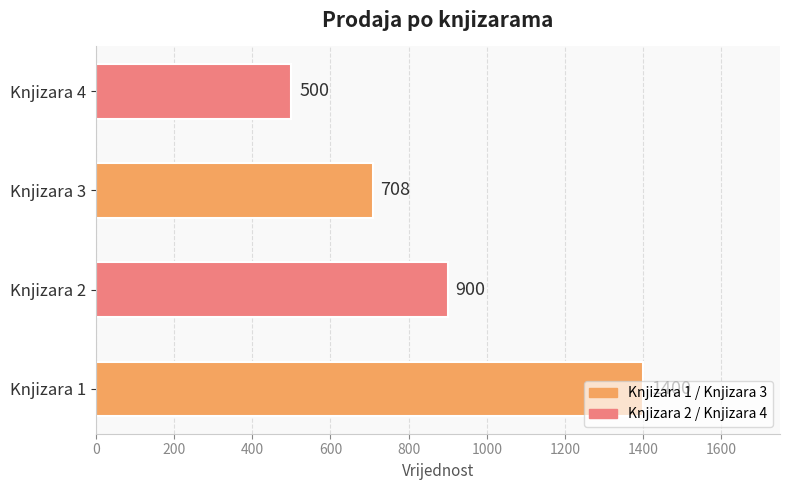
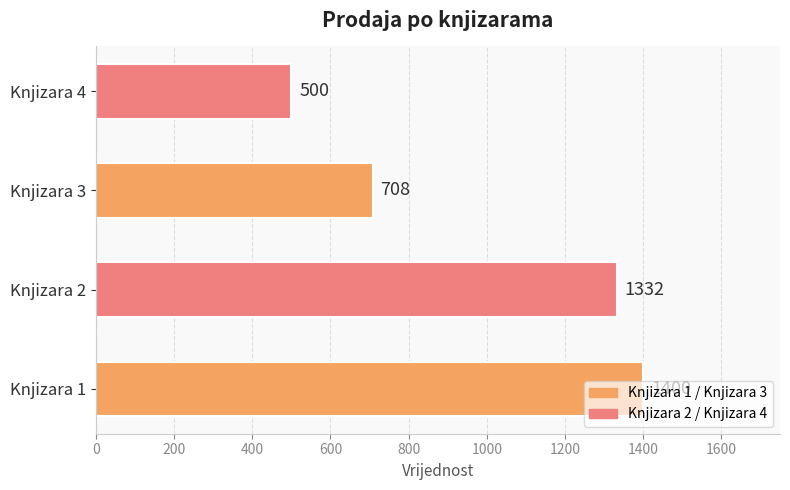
Knjizara 2: 900 -> 1332
